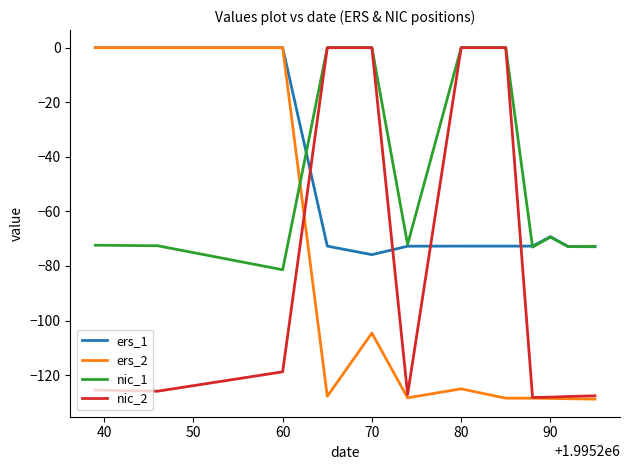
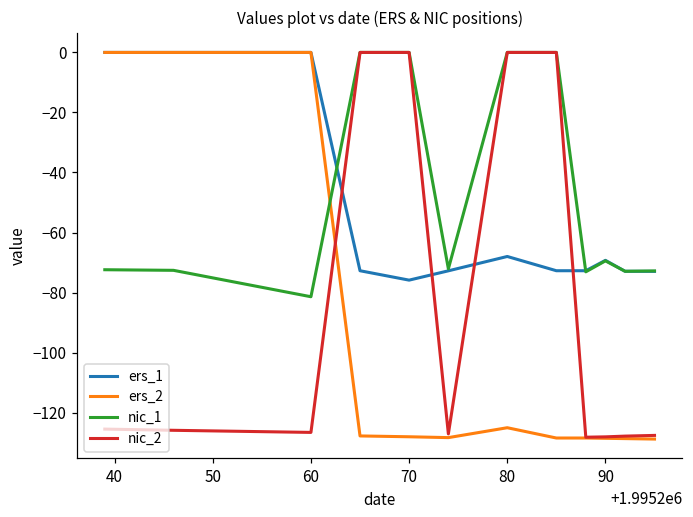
nic_2, 60: -119 -> -127
ers_2, 70: -105 -> -128
ers_1, 80: -73 -> -68
